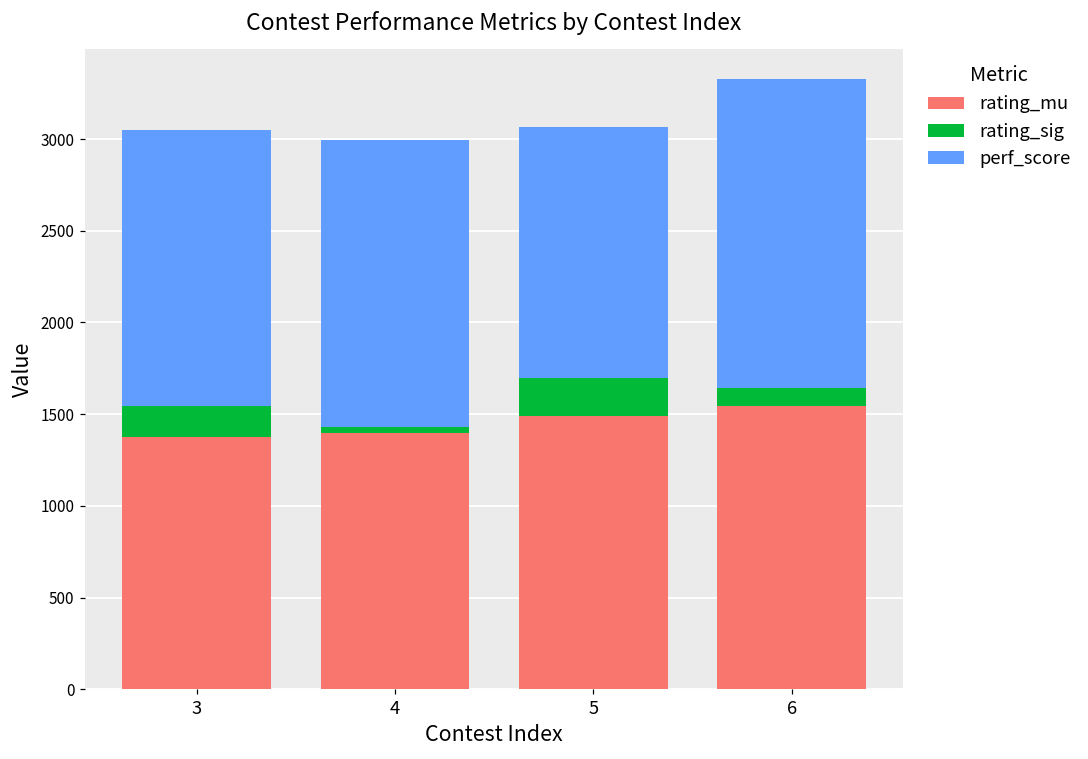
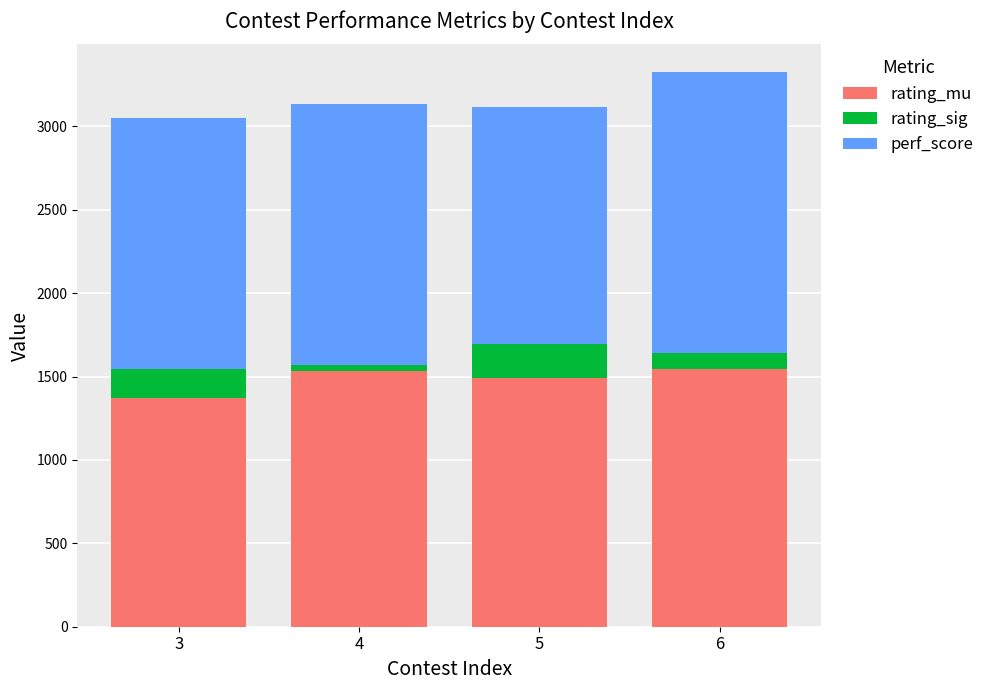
rating_mu, 4: 1400 -> 1530
perf_score, 5: 1370 -> 1420
